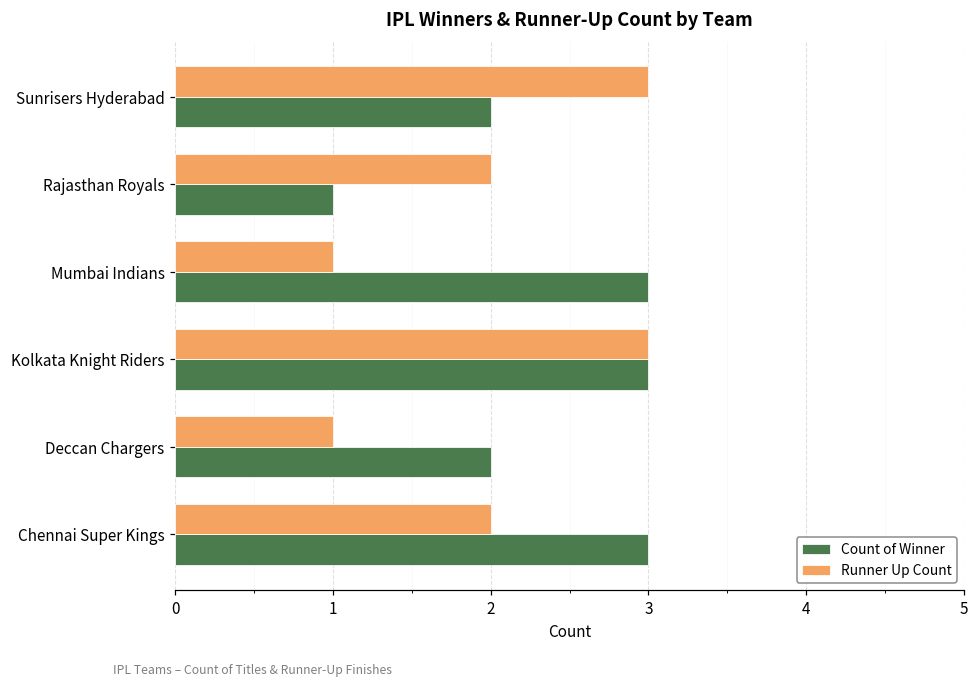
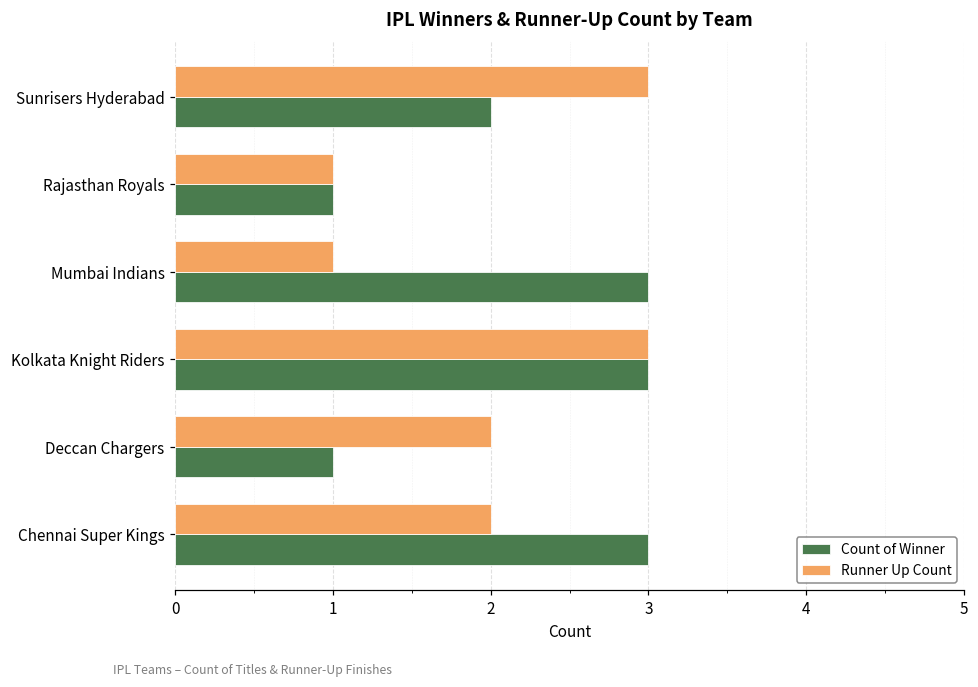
Runner Up Count, Rajasthan Royals: 2 -> 1
Runner Up Count, Deccan Chargers: 1 -> 2
Count of Winner, Deccan Chargers: 2 -> 1
